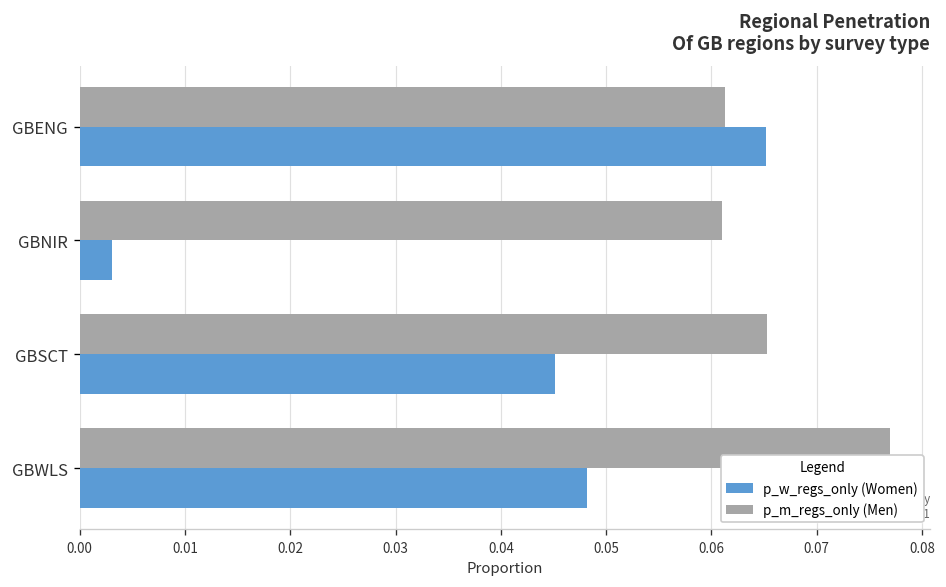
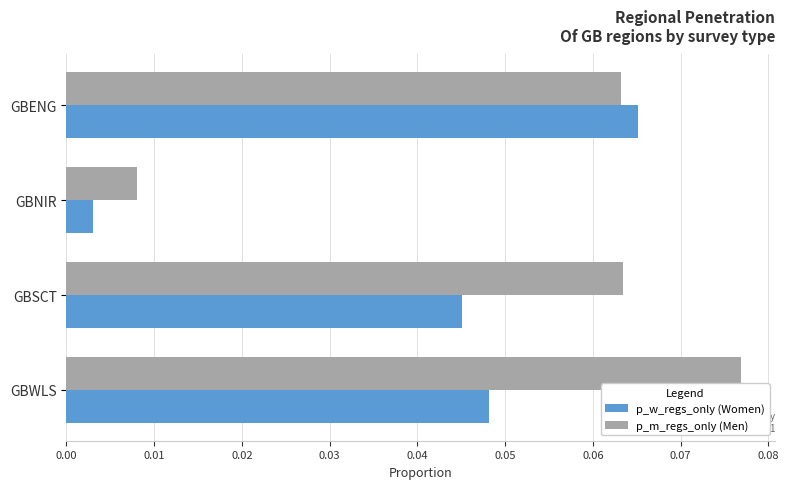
p_m_regs_only (Men), GBENG: 0.061 -> 0.063
p_m_regs_only (Men), GBNIR: 0.061 -> 0.008
p_m_regs_only (Men), GBSCT: 0.065 -> 0.063
